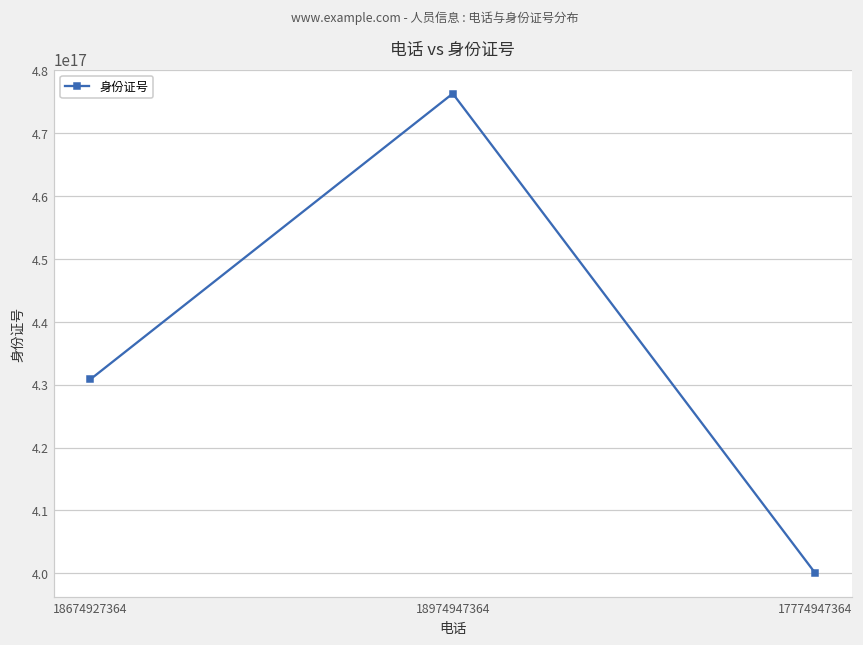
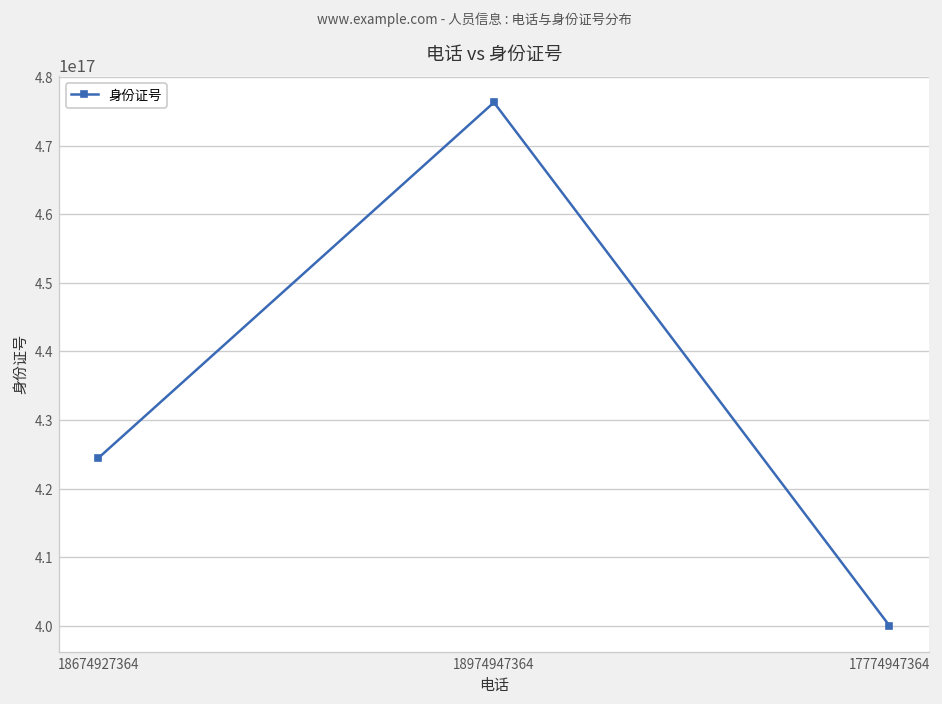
18674927364: 431000000000000000 -> 424000000000000000
